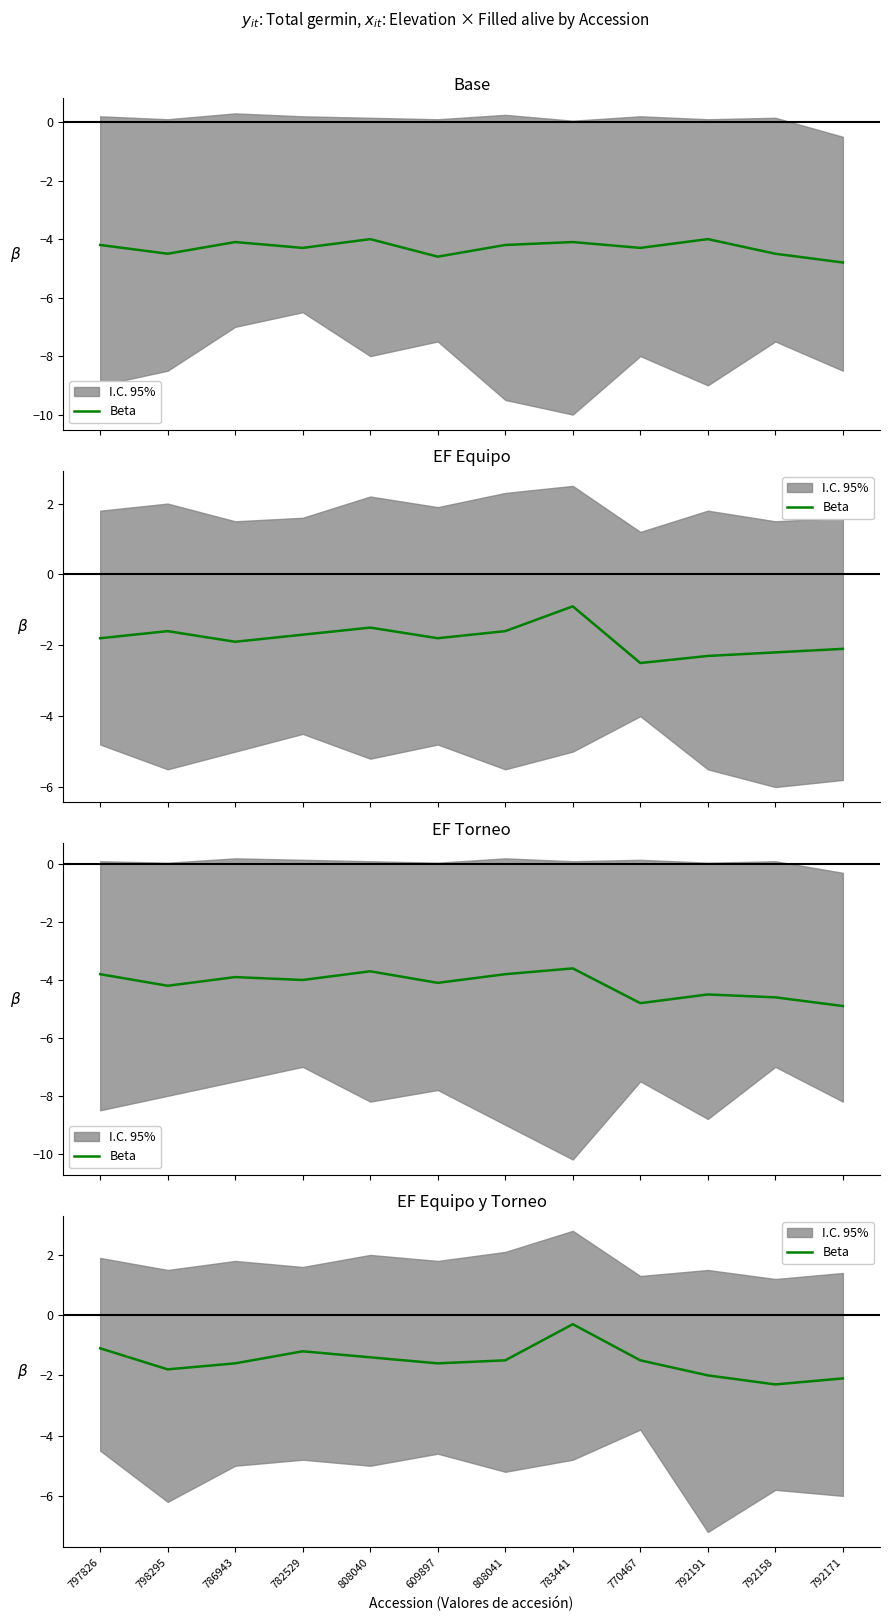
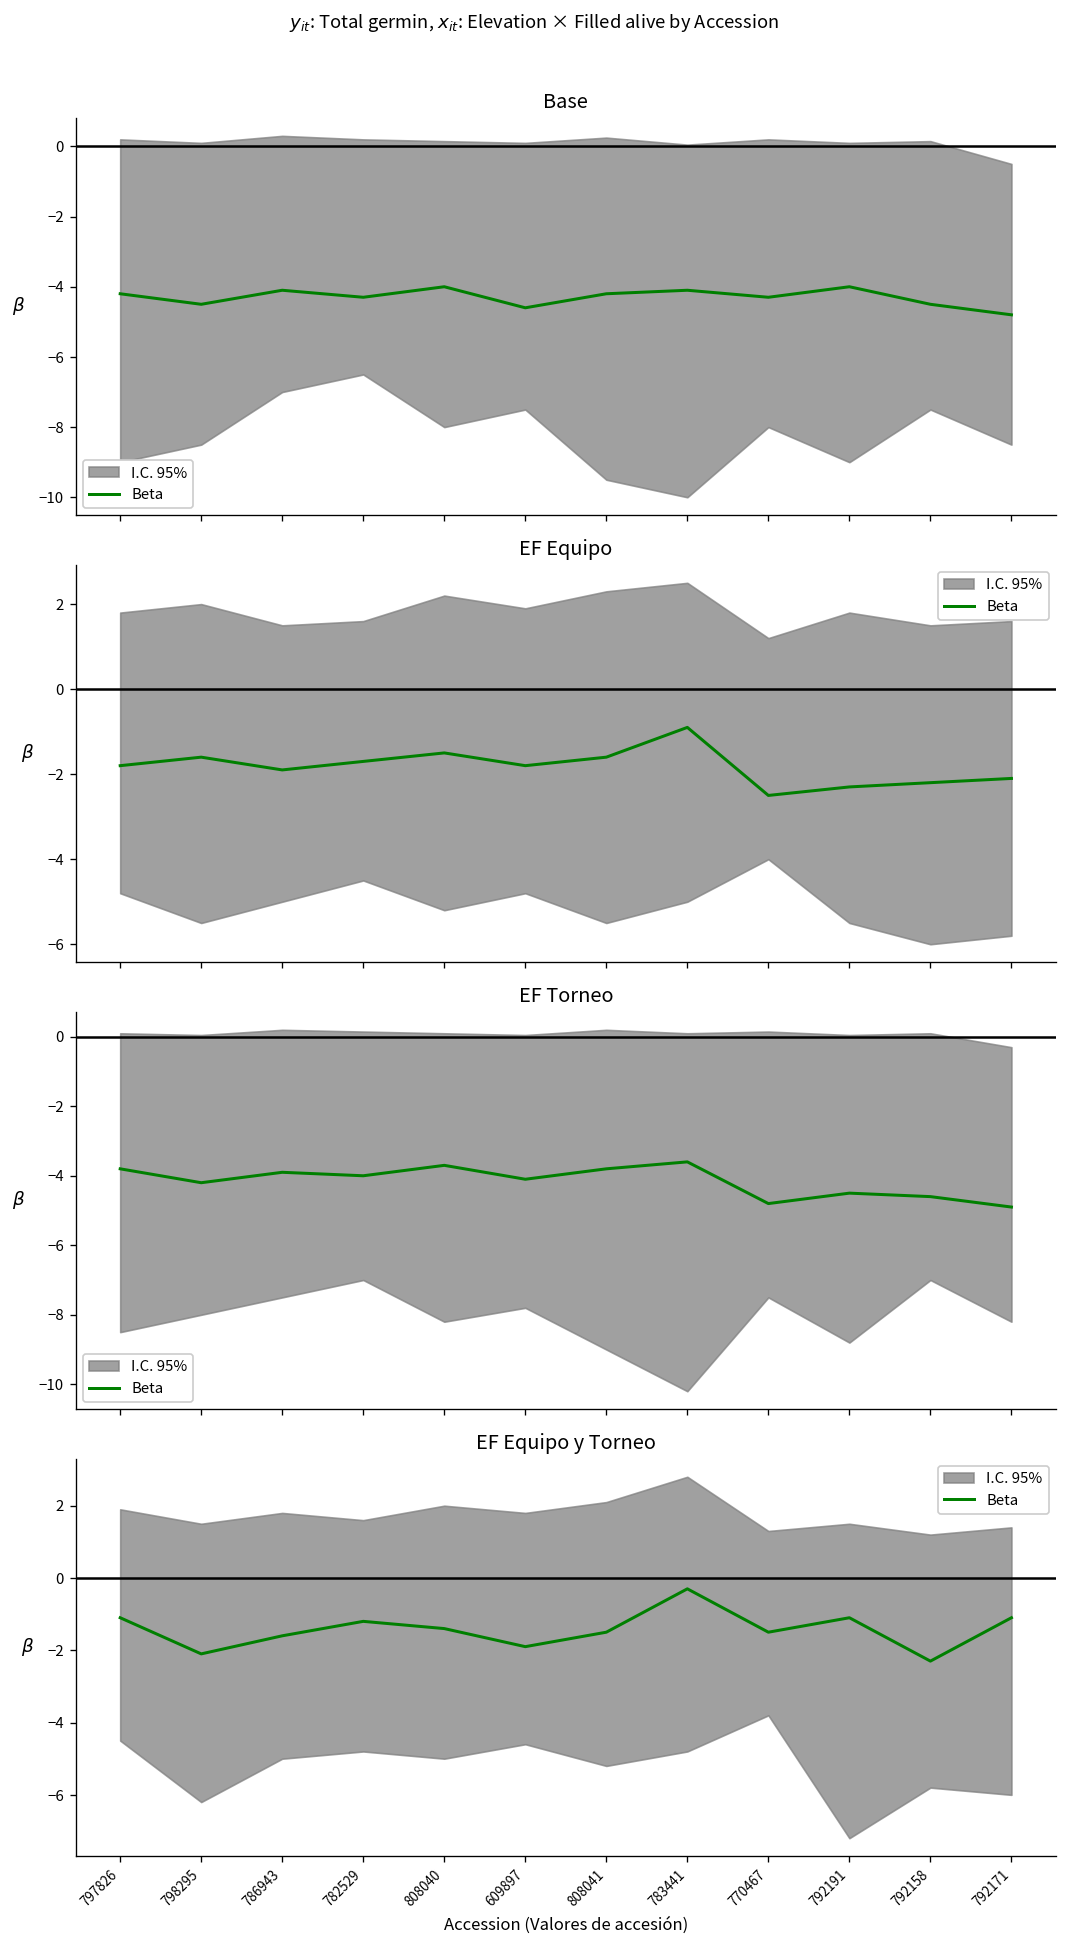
EF Equipo y Torneo, Beta, 798295: -1.8 -> -2.1
EF Equipo y Torneo, Beta, 609897: -1.6 -> -1.9
EF Equipo y Torneo, Beta, 792191: -2.0 -> -1.1
EF Equipo y Torneo, Beta, 792171: -2.1 -> -1.1
